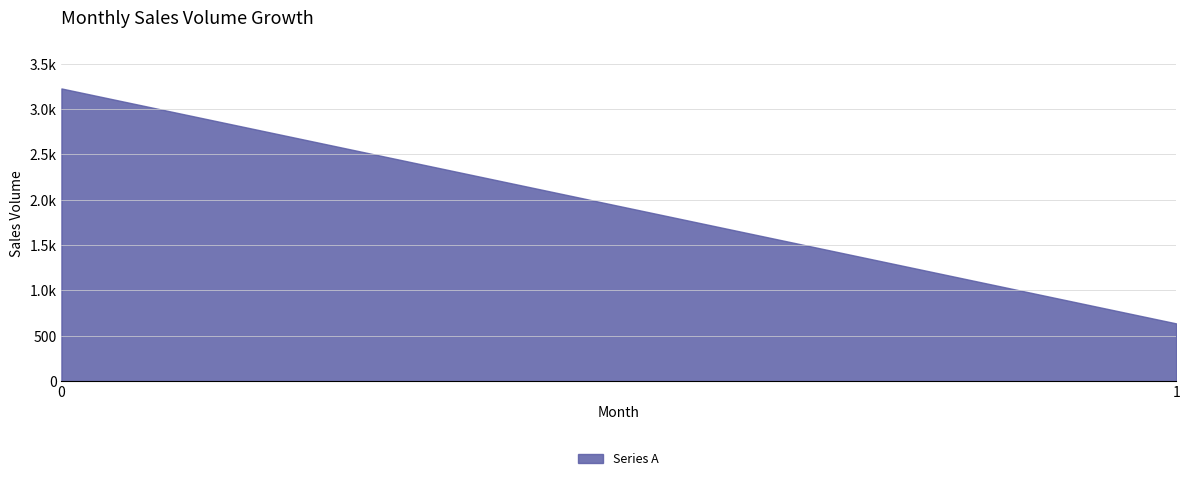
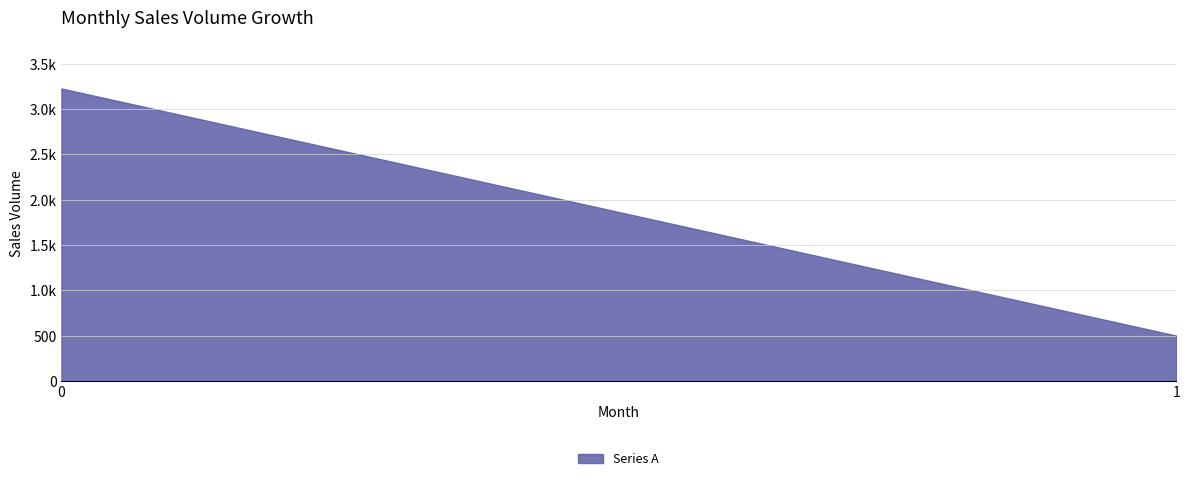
1: 600 -> 500
